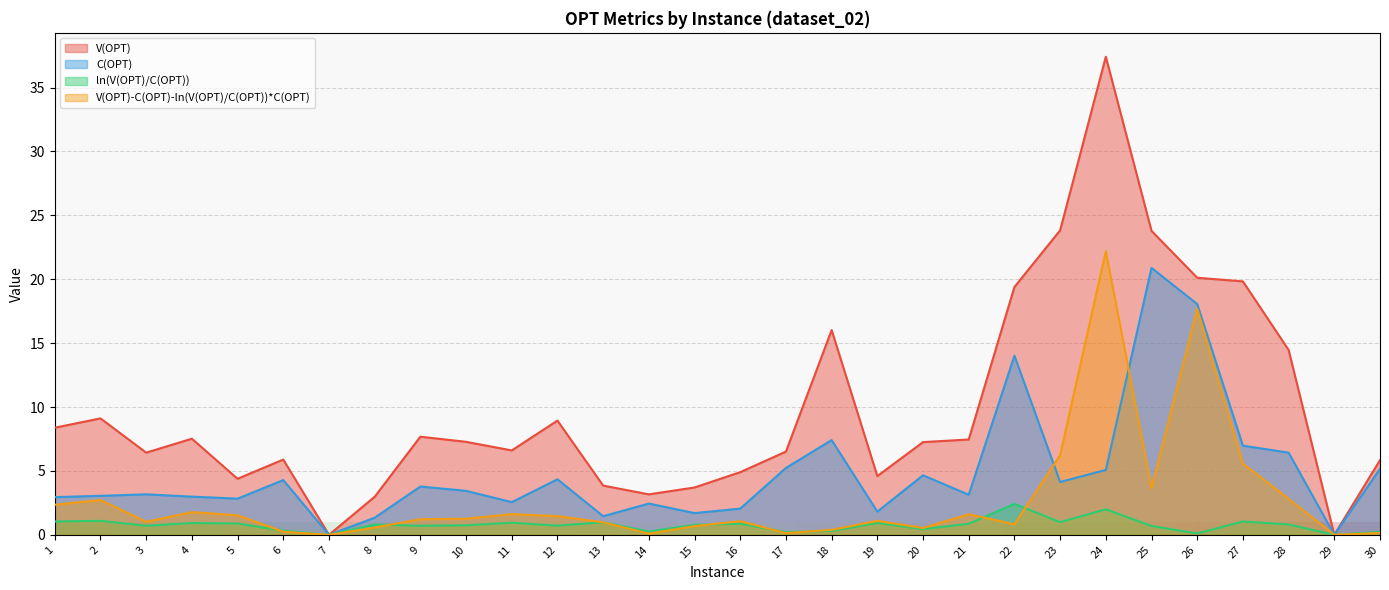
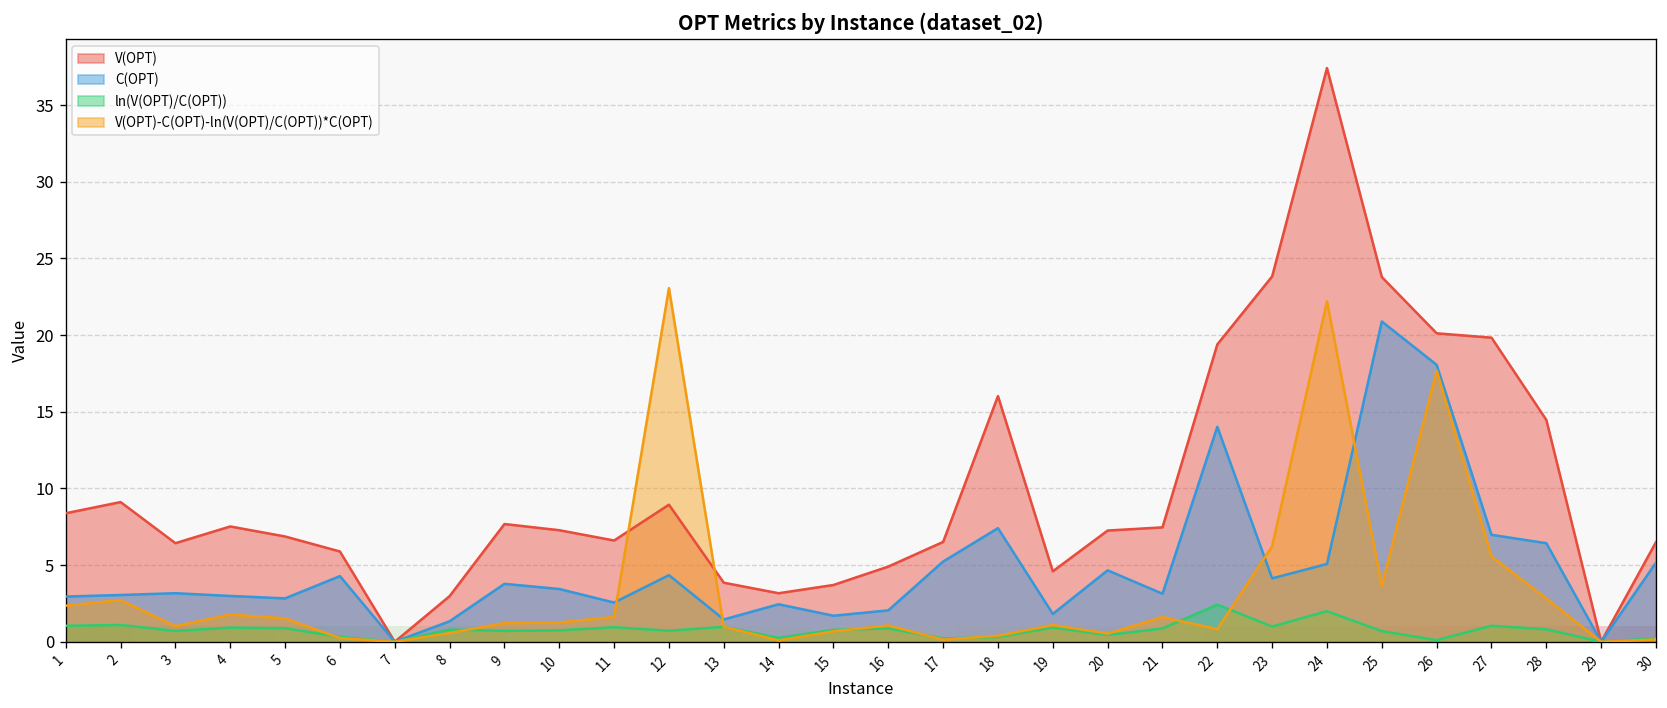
V(OPT), 5: 4.4 -> 6.9
V(OPT)-C(OPT)-ln(V(OPT)/C(OPT))*C(OPT), 12: 1.5 -> 23.1
V(OPT), 30: 5.8 -> 6.5
